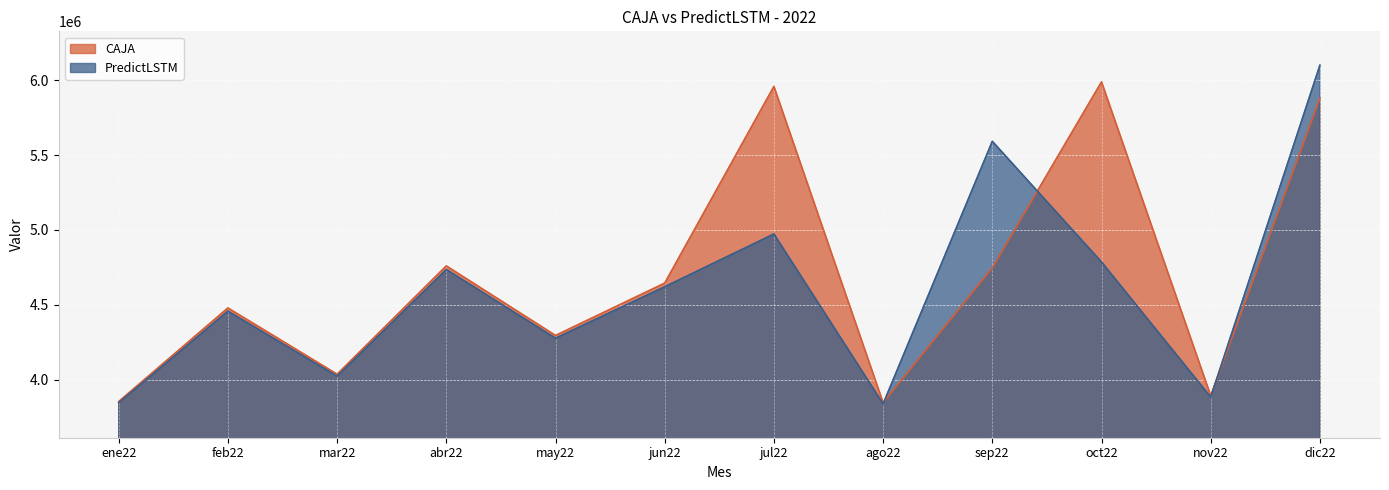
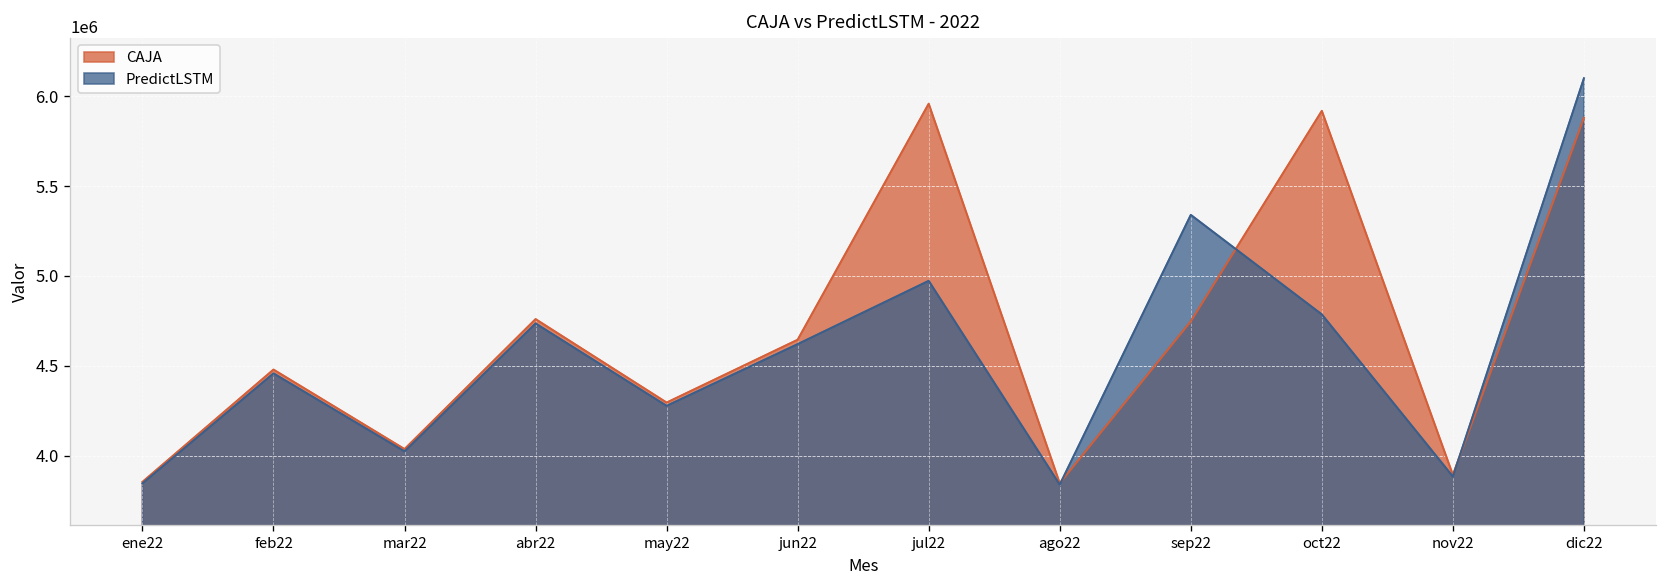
PredictLSTM, sep22: 5590000 -> 5340000
CAJA, oct22: 5990000 -> 5920000
